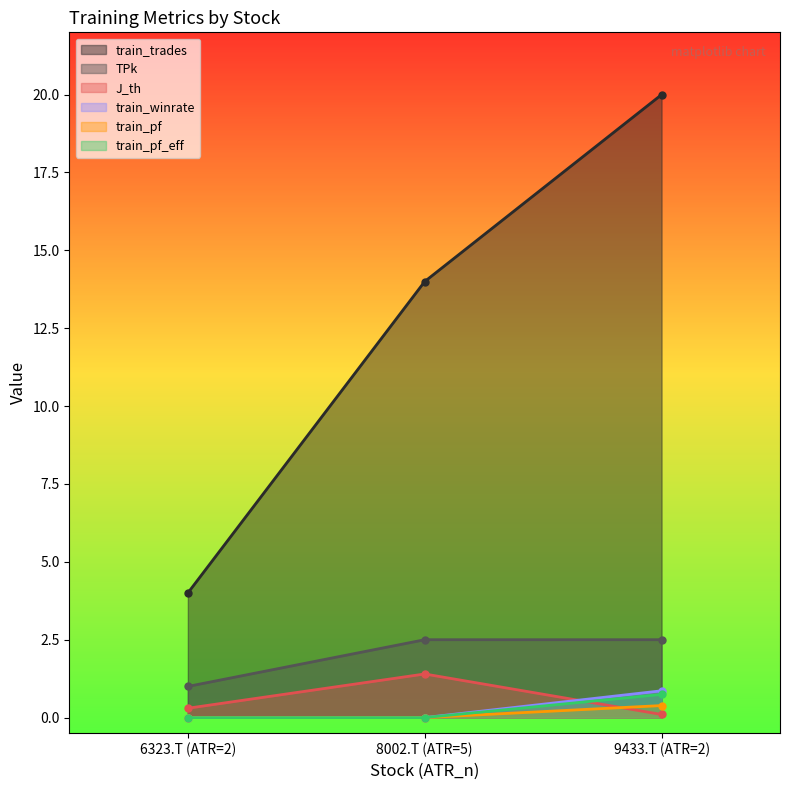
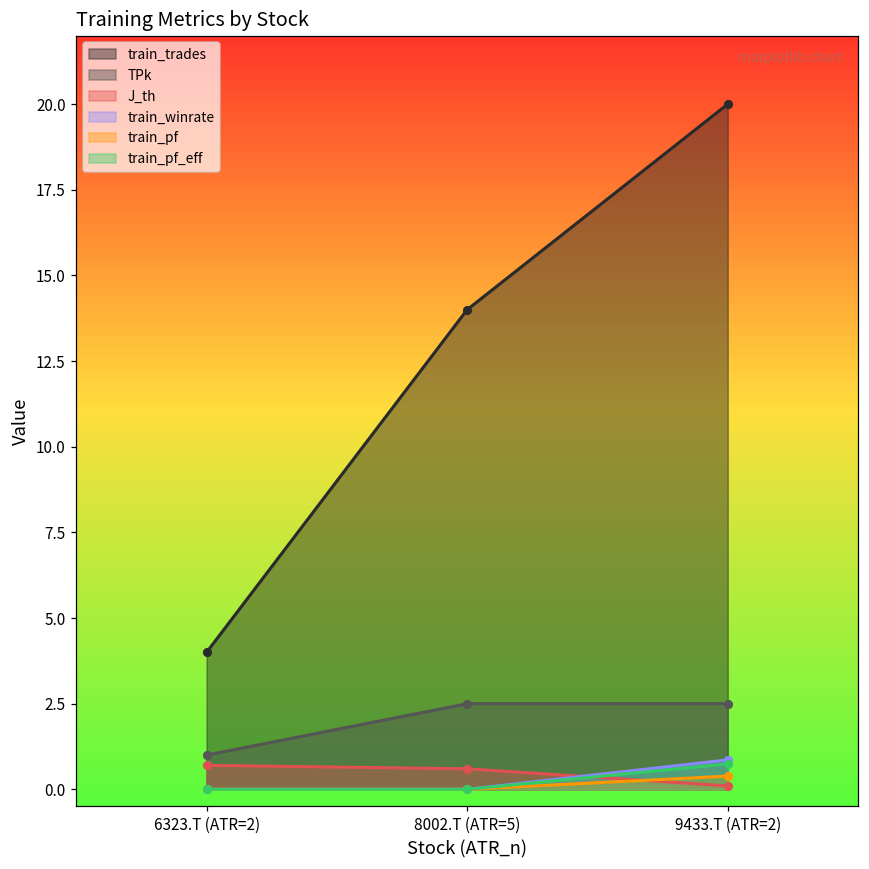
J_th, 6323.T (ATR=2): 0.3 -> 0.7
J_th, 8002.T (ATR=5): 1.4 -> 0.6
